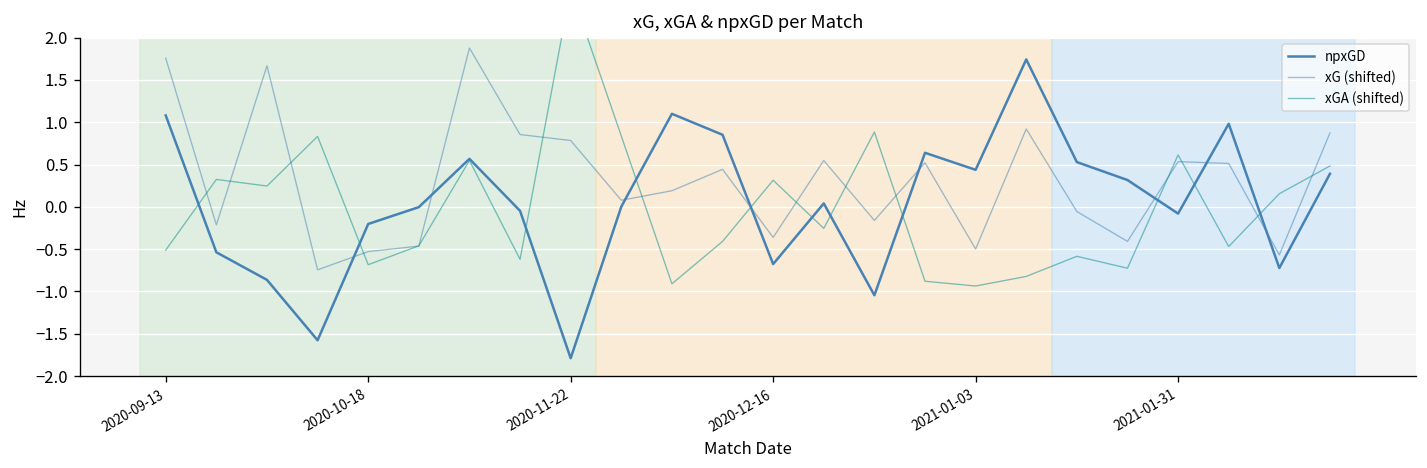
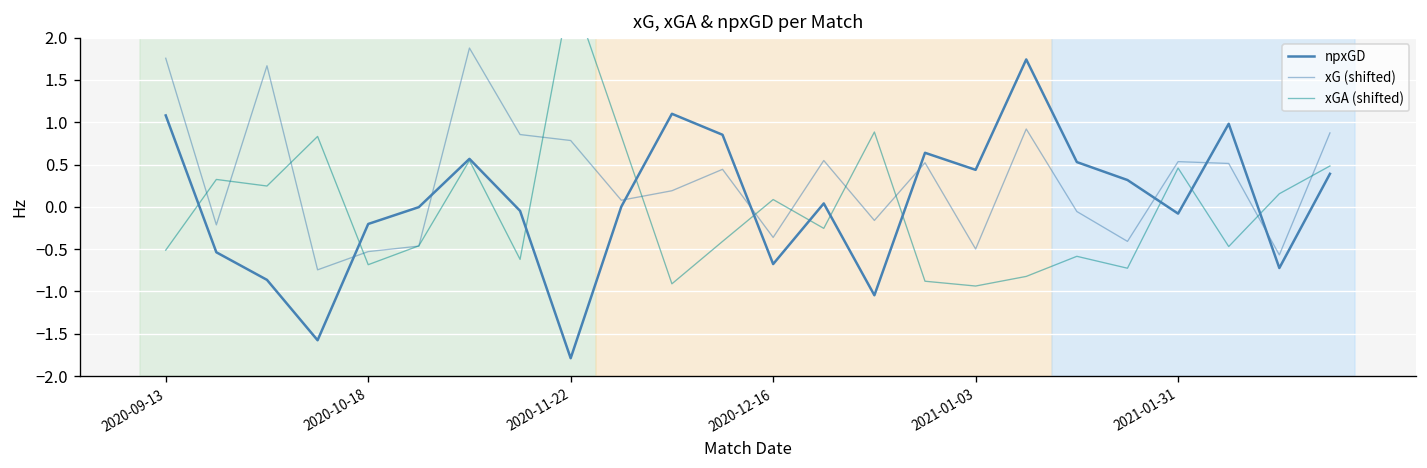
xGA (shifted), 2020-12-16: 0.3 -> 0.1
xGA (shifted), 2021-01-31: 0.6 -> 0.5
